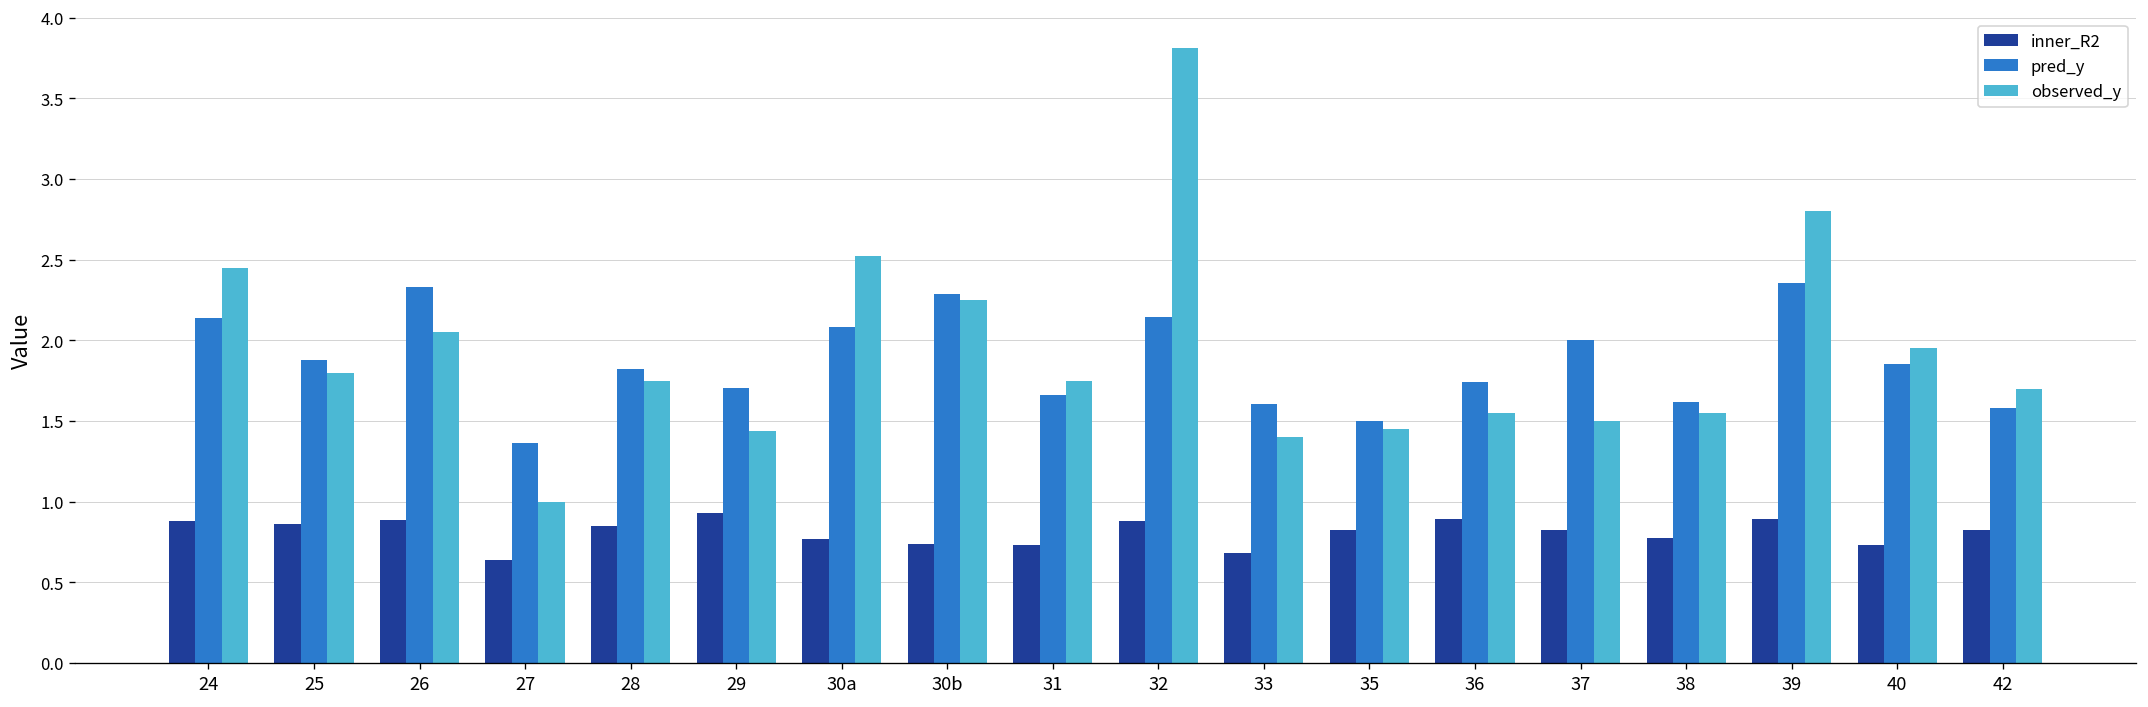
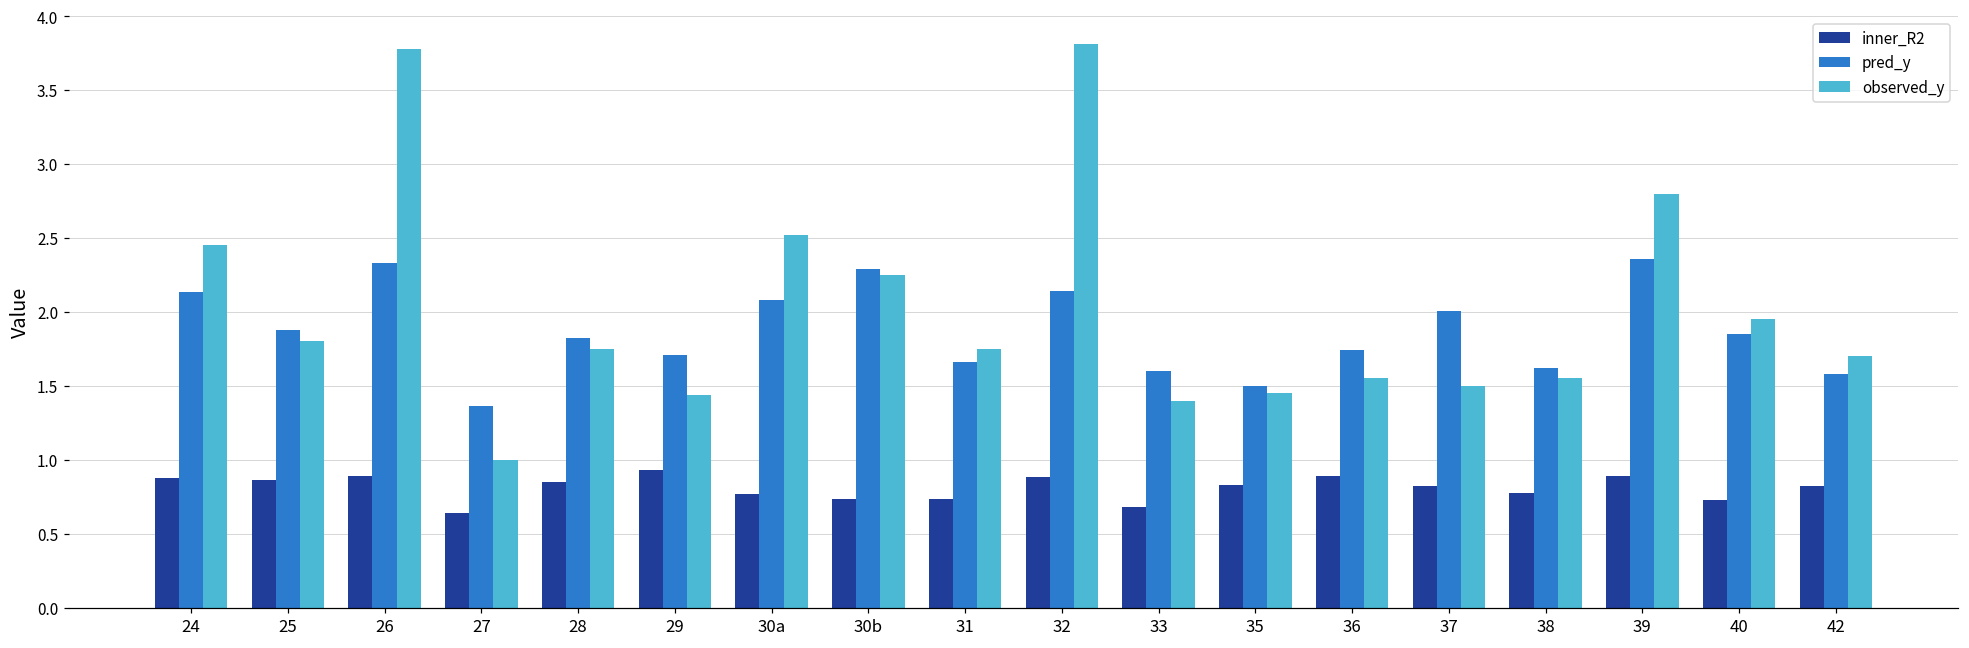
observed_y, 26: 2.05 -> 3.78
